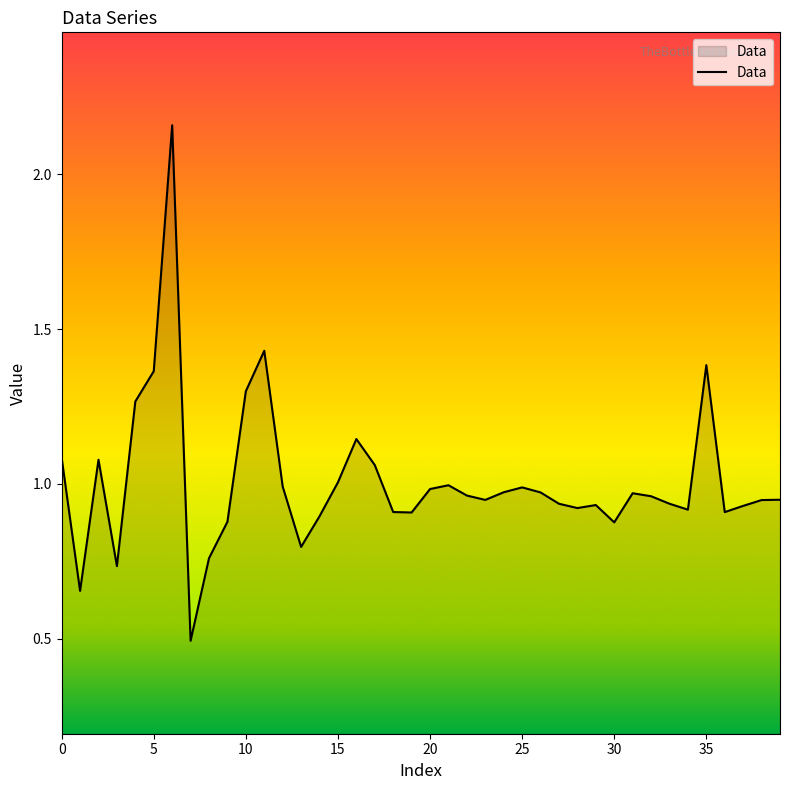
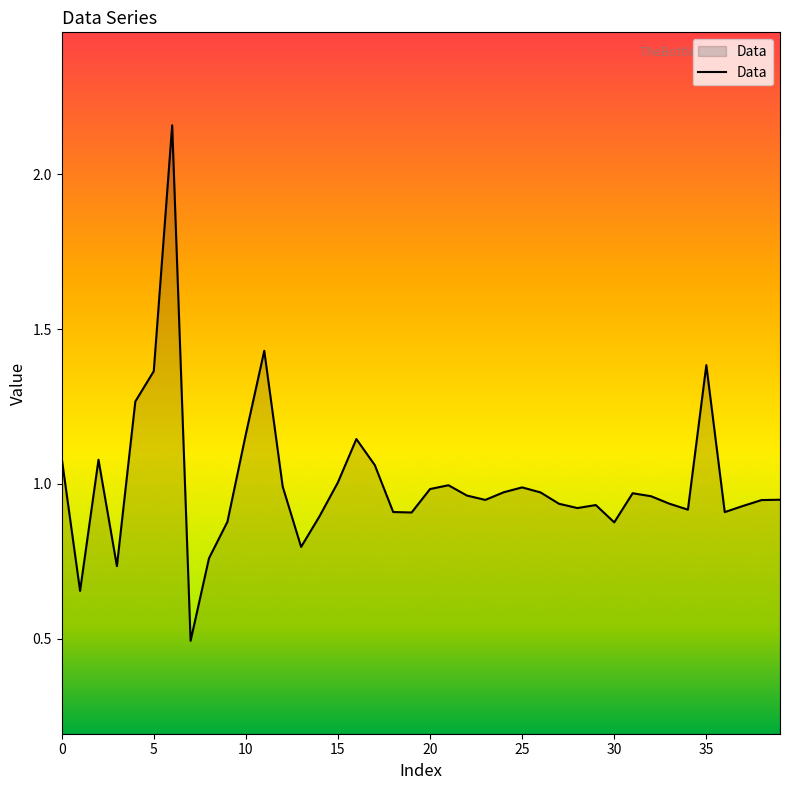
10: 1.30 -> 1.16
